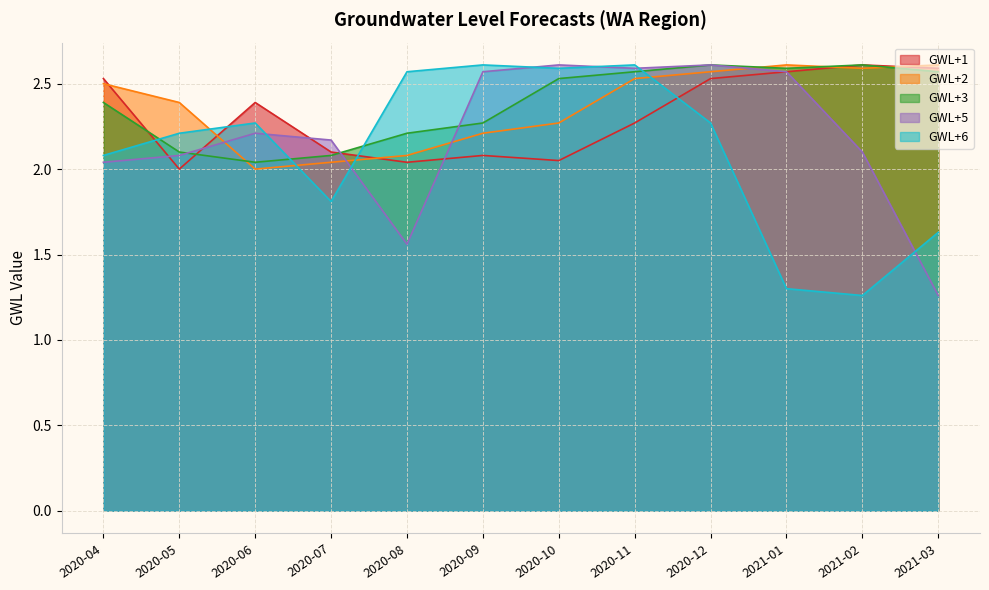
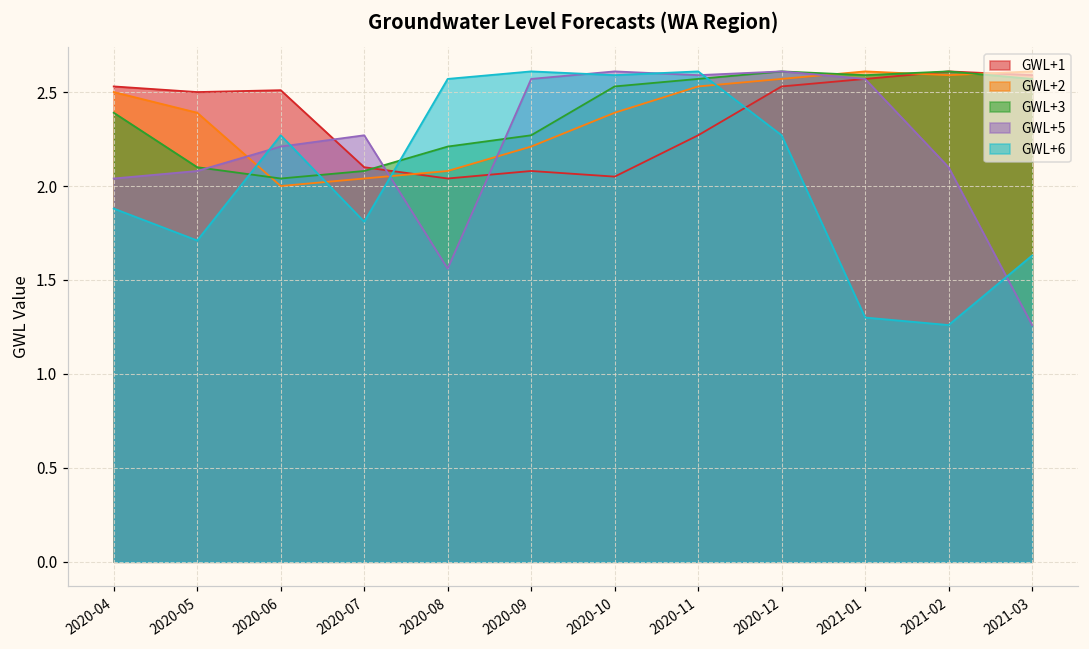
GWL+6, 2020-04: 2.08 -> 1.88
GWL+1, 2020-05: 2.0 -> 2.5
GWL+6, 2020-05: 2.21 -> 1.71
GWL+1, 2020-06: 2.39 -> 2.51
GWL+5, 2020-07: 2.17 -> 2.27
GWL+2, 2020-10: 2.27 -> 2.39
